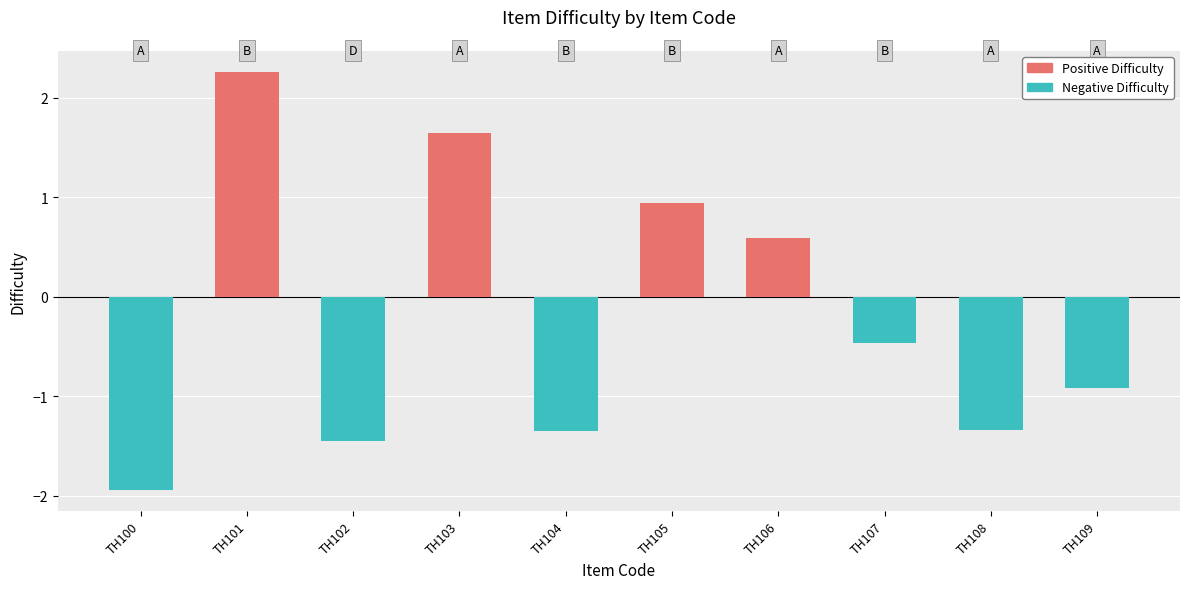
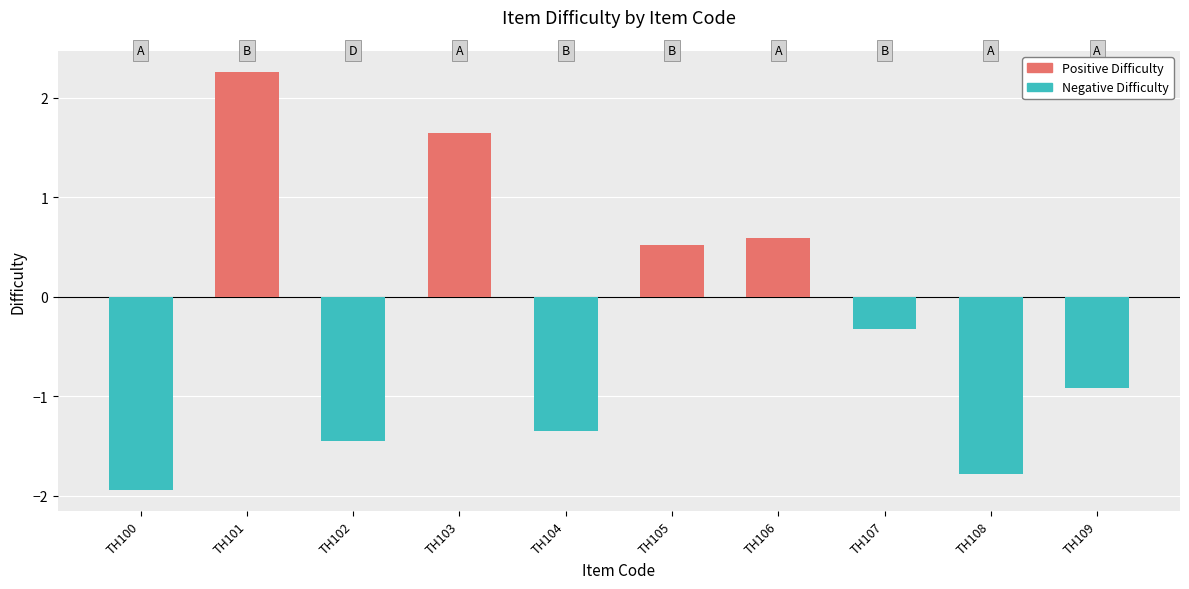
Positive Difficulty, TH105: 0.9 -> 0.5
Negative Difficulty, TH107: -0.5 -> -0.3
Negative Difficulty, TH108: -1.3 -> -1.8
